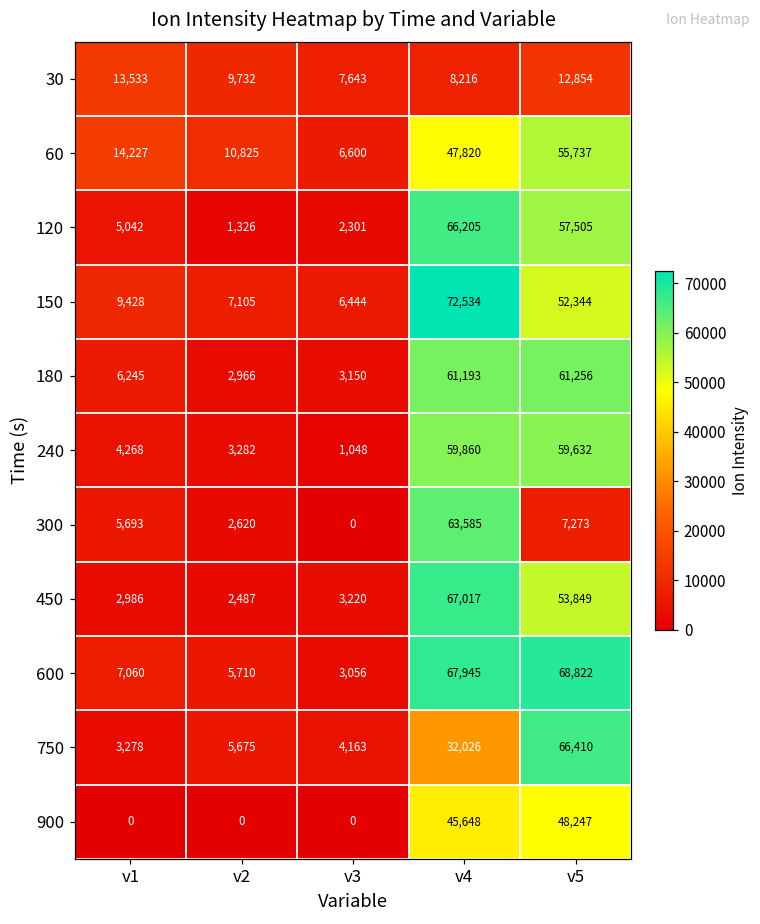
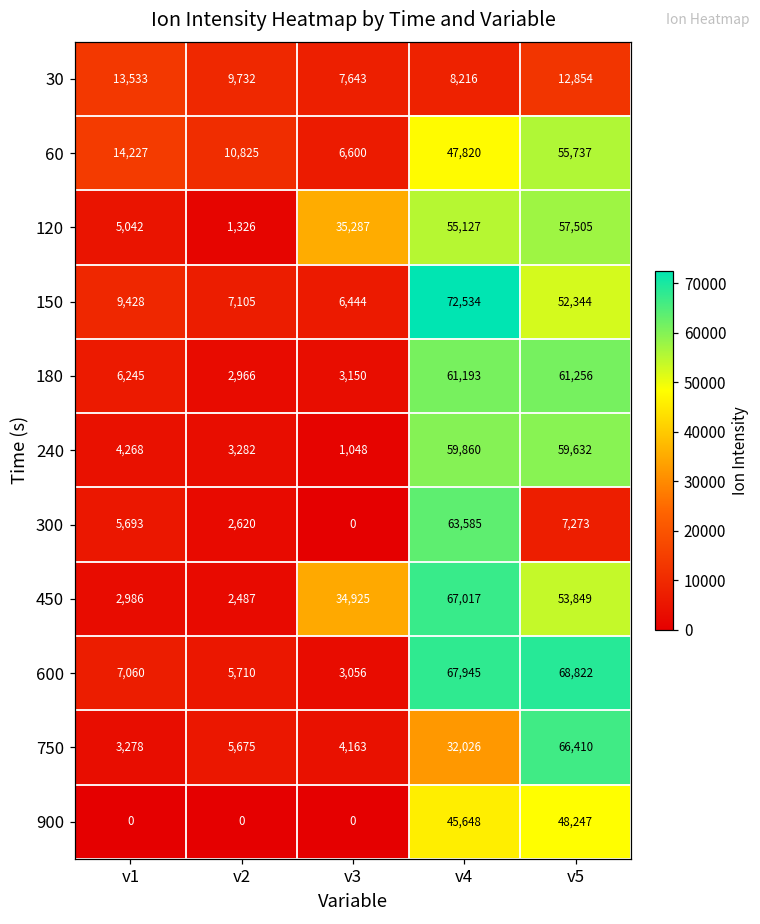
120, v3: 2,301 -> 35,287
120, v4: 66,205 -> 55,127
450, v3: 3,220 -> 34,925
